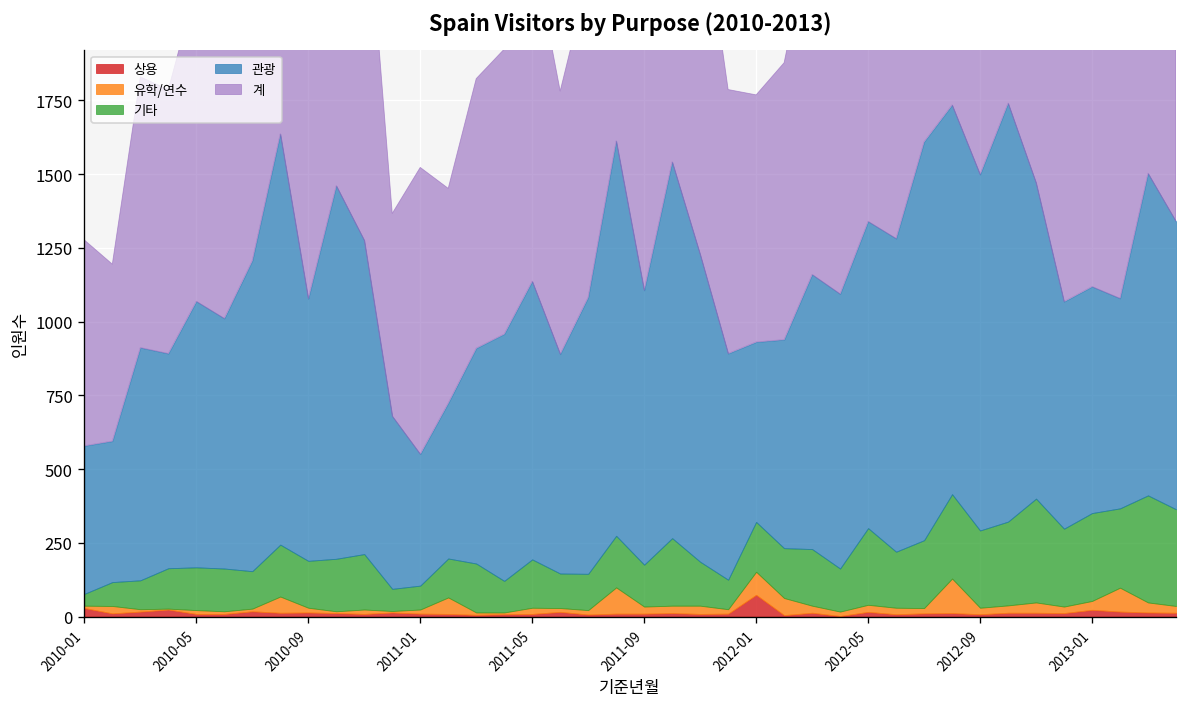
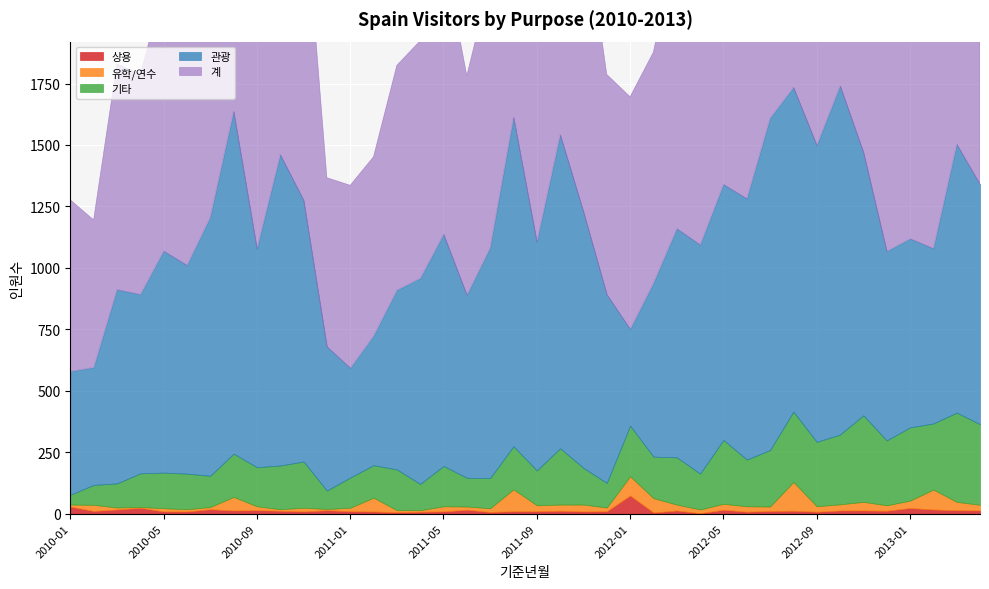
기타, 2011-01: 80 -> 120
계, 2011-01: 970 -> 740
기타, 2012-01: 170 -> 210
관광, 2012-01: 610 -> 390
계, 2012-01: 840 -> 950
